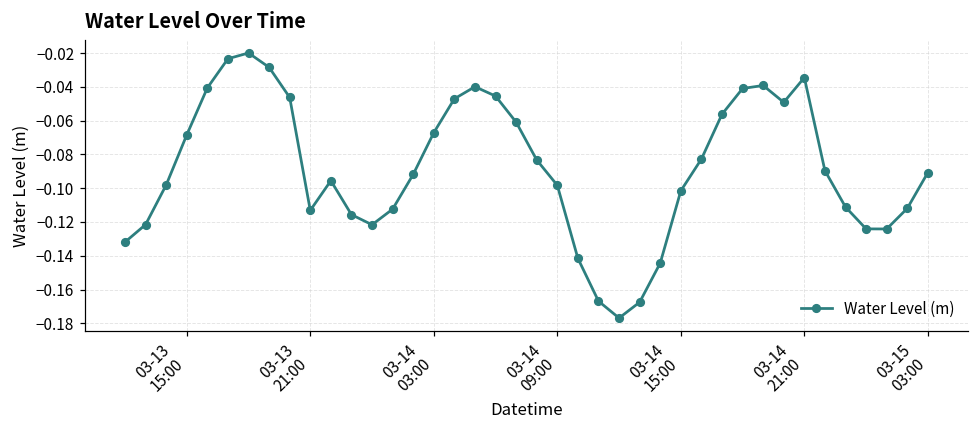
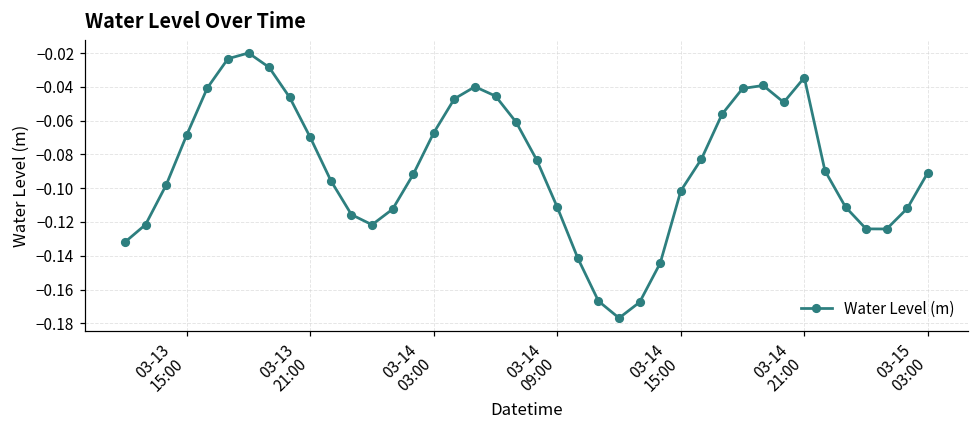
03-13 21:00: -0.113 -> -0.070
03-14 09:00: -0.098 -> -0.111
